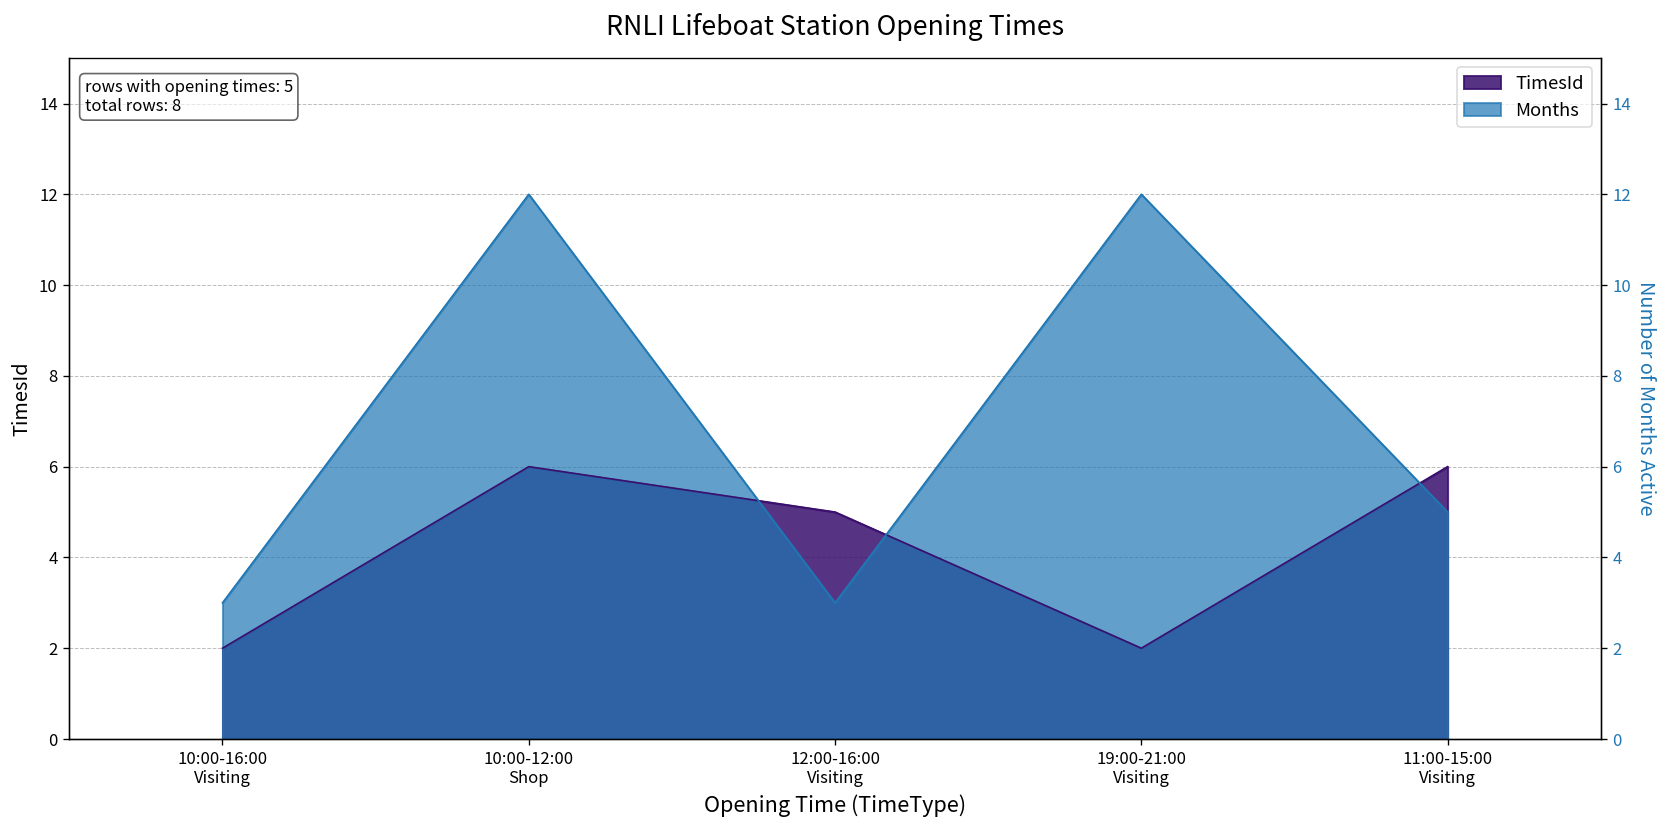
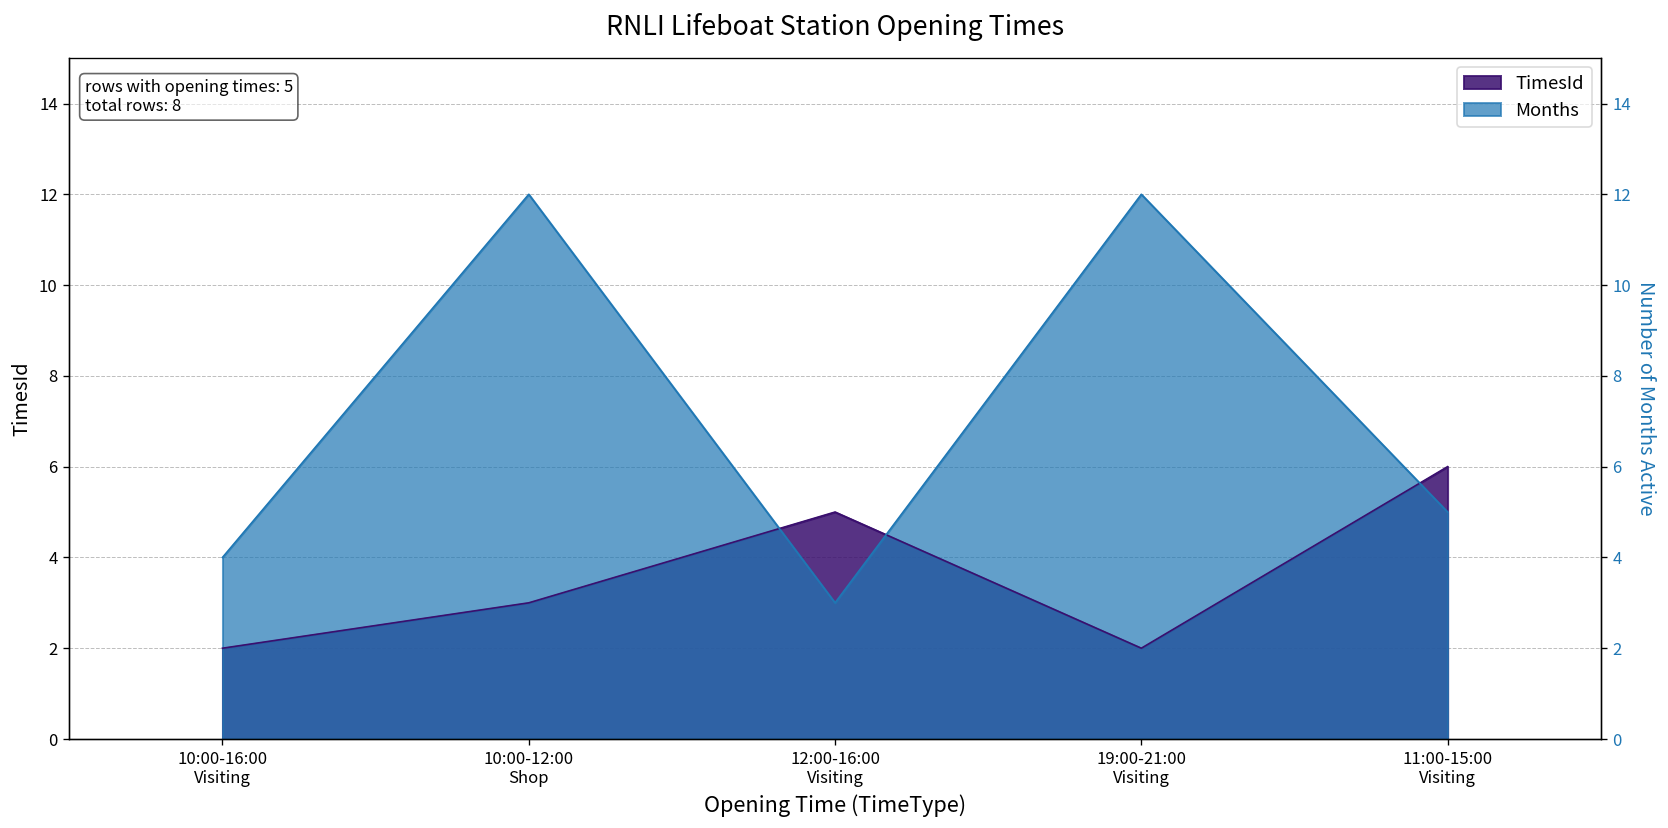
Months, 10:00-16:00 Visiting: 3 -> 4
TimesId, 10:00-12:00 Shop: 6 -> 3
